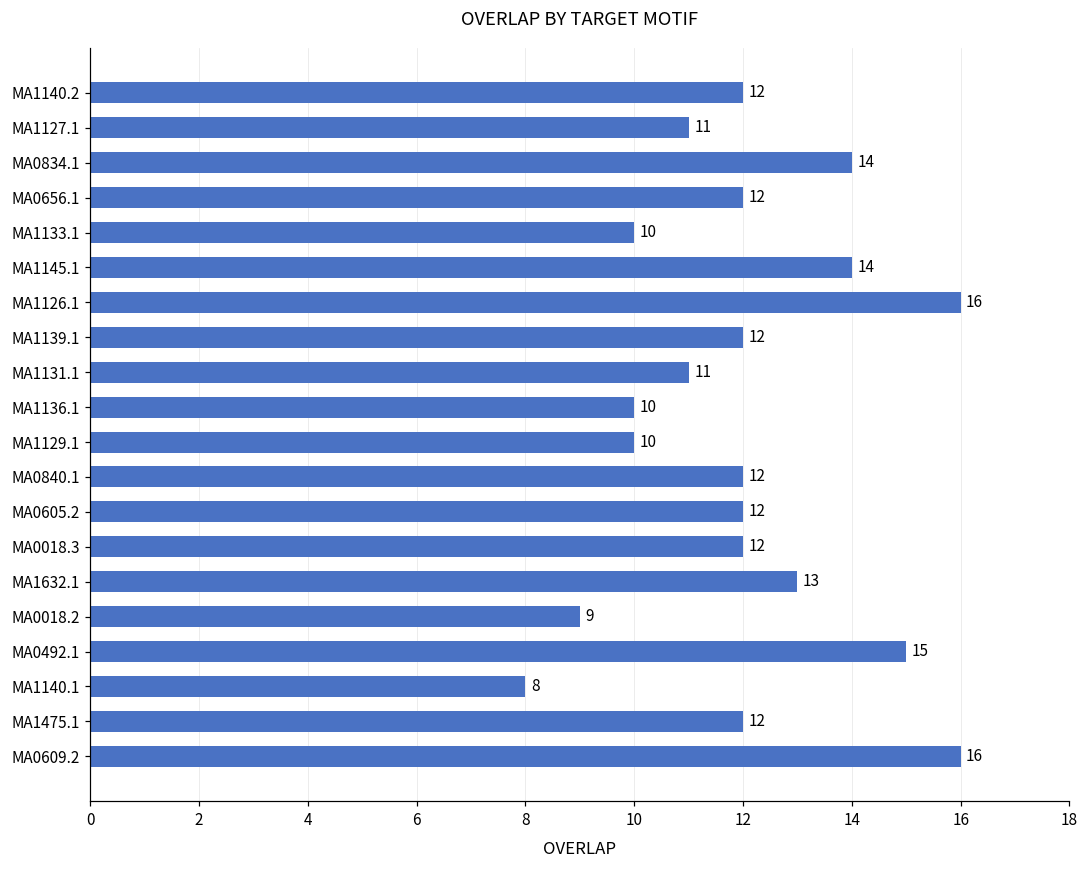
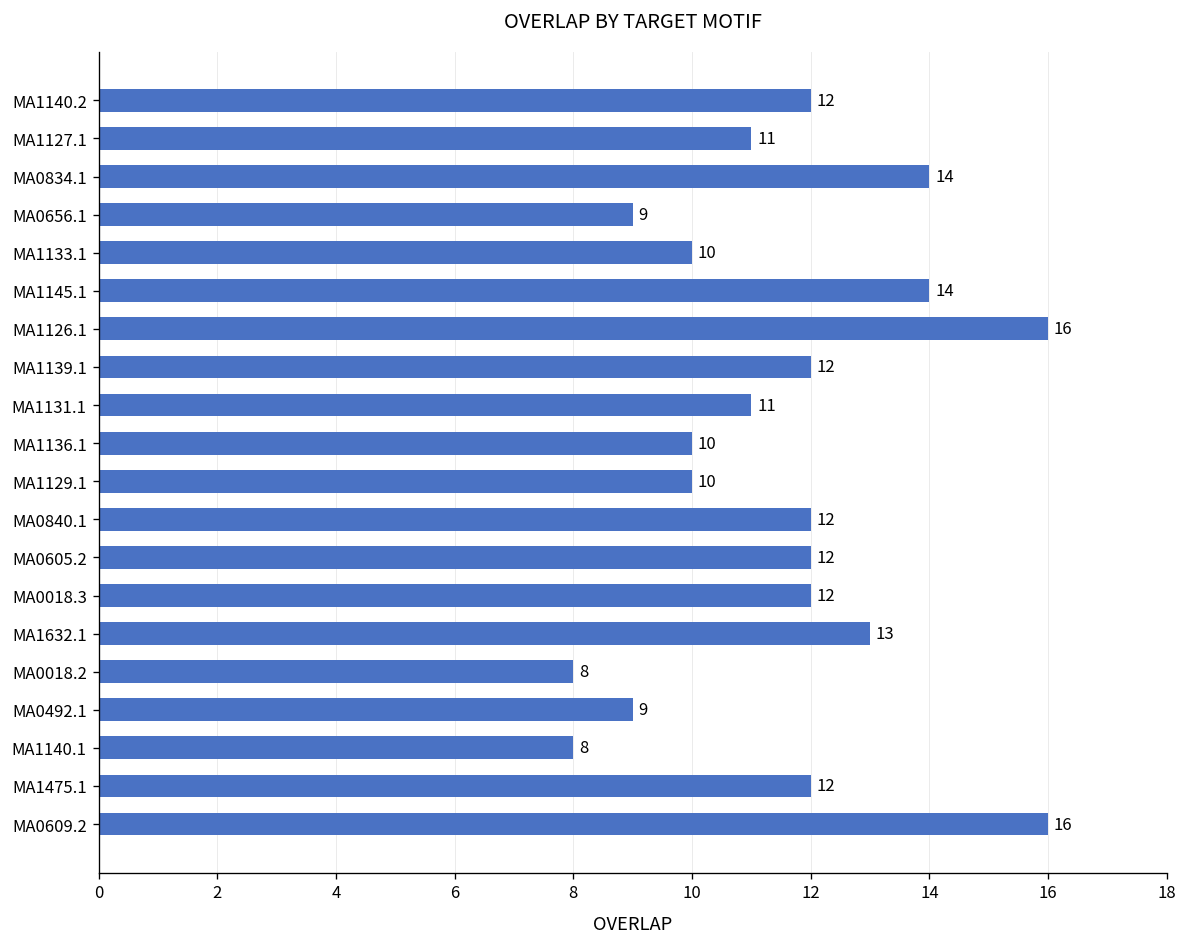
MA0656.1: 12 -> 9
MA0018.2: 9 -> 8
MA0492.1: 15 -> 9
